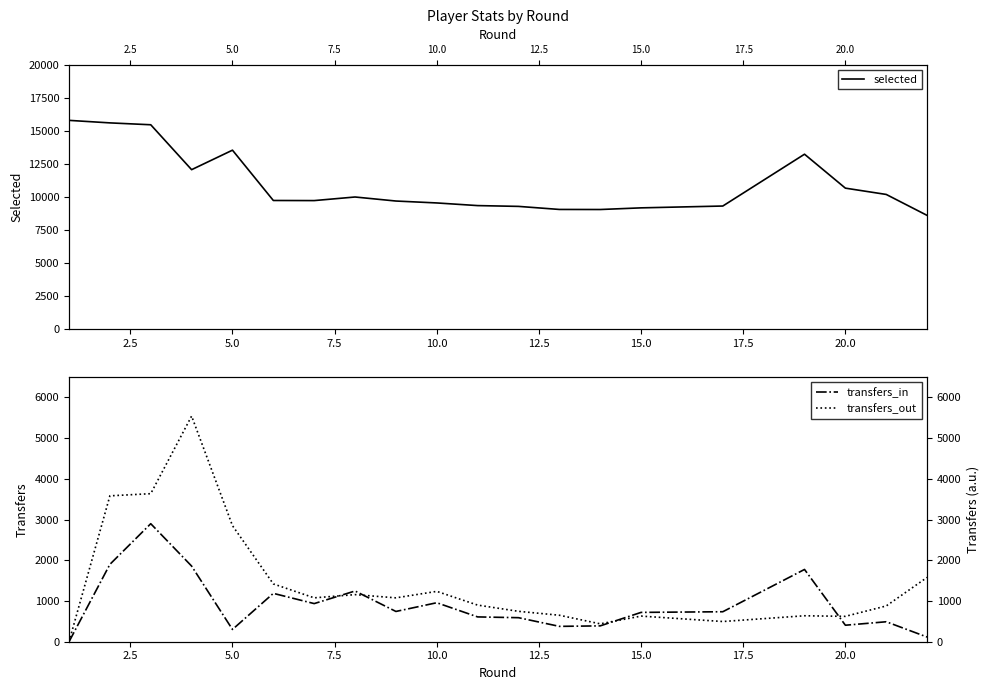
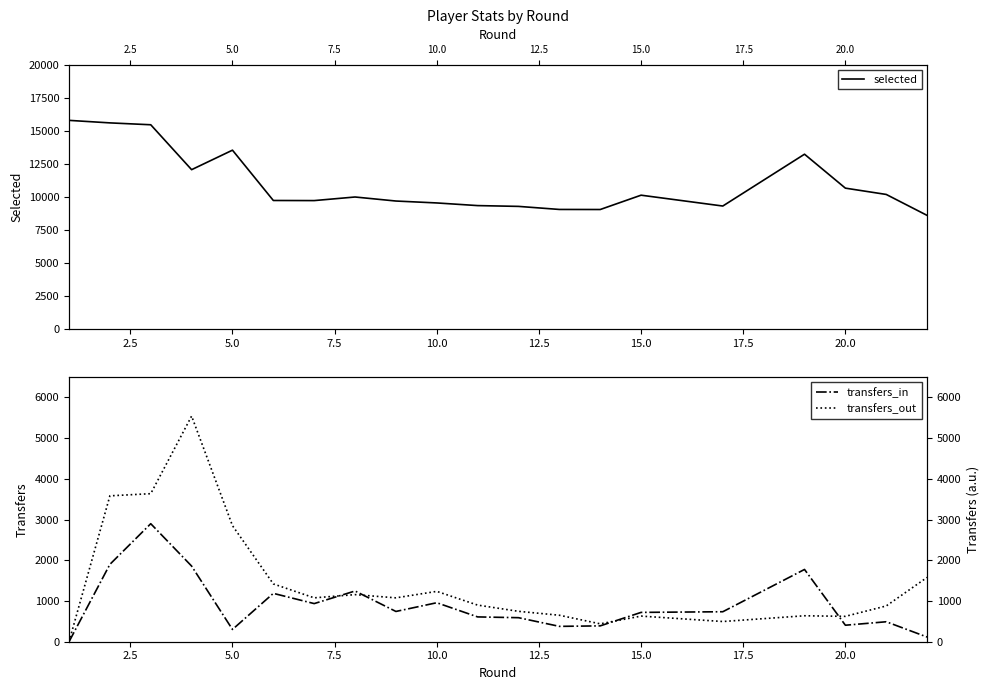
Player Stats by Round, 15.0: 9200 -> 10100
